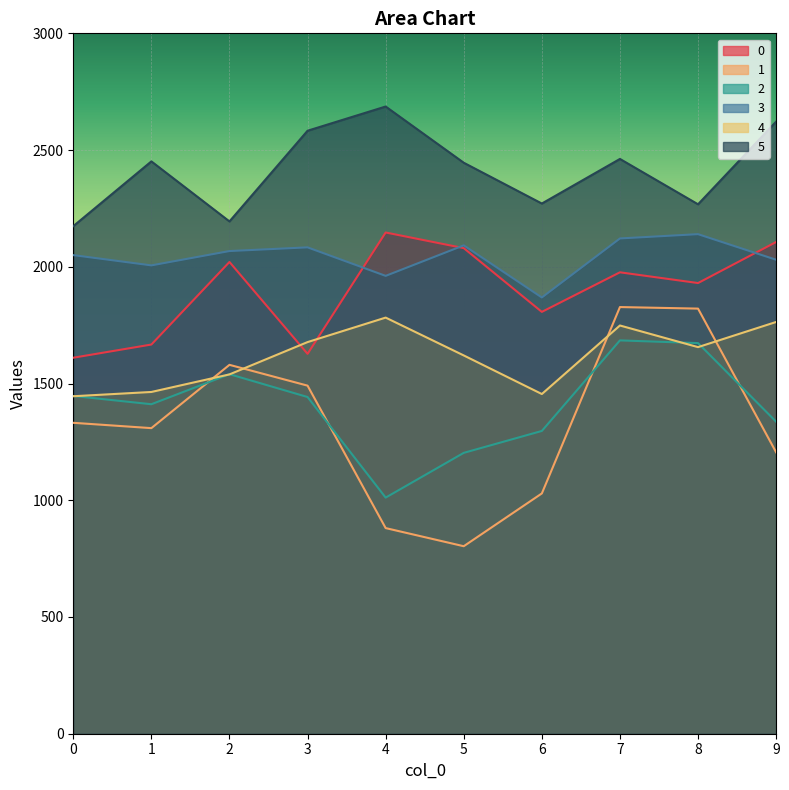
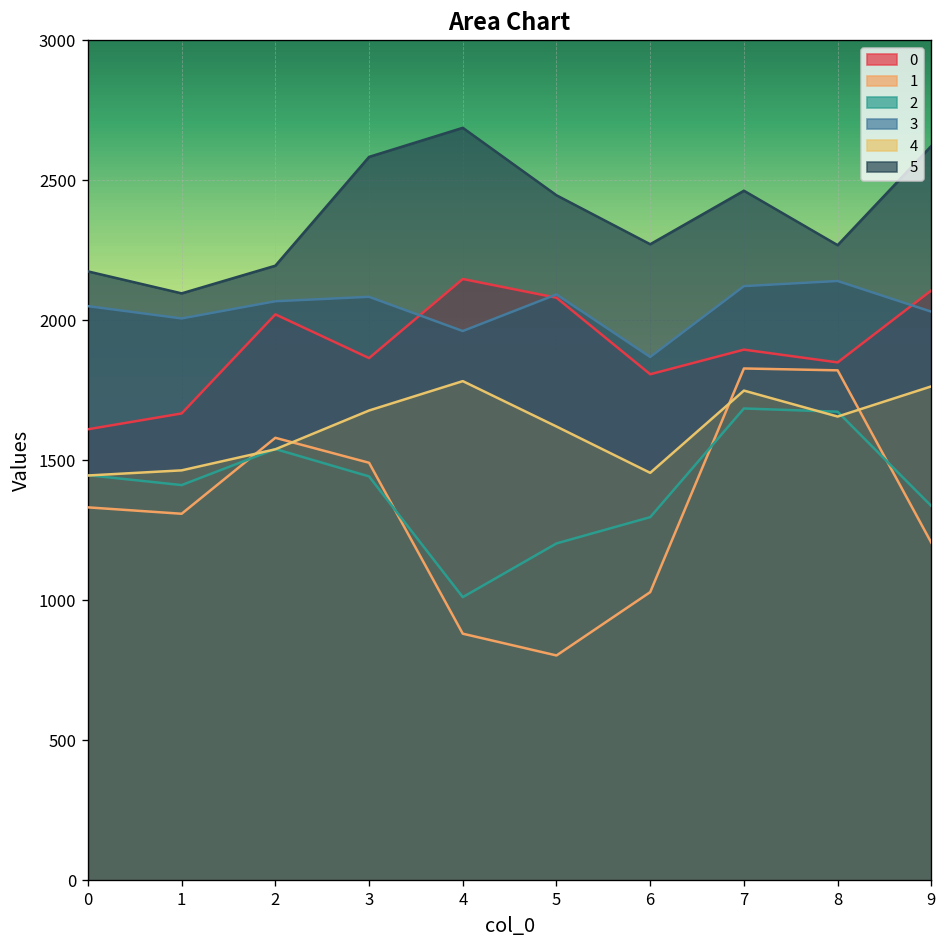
5, 1: 2450 -> 2100
0, 3: 1630 -> 1860
0, 7: 1980 -> 1890
0, 8: 1930 -> 1850
